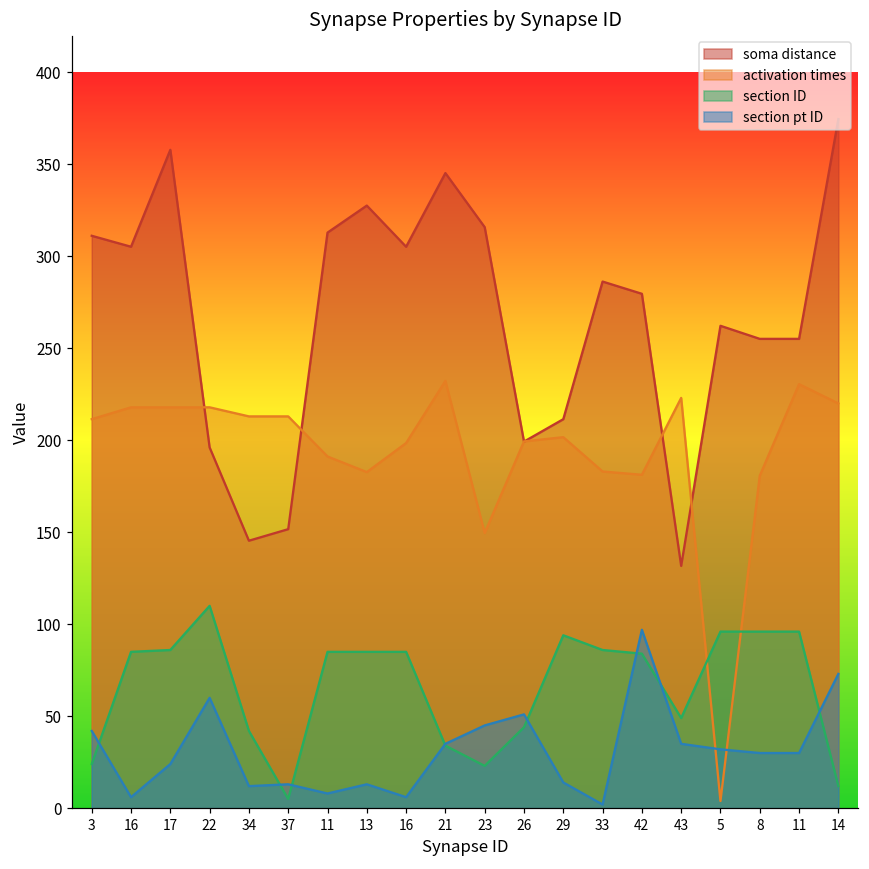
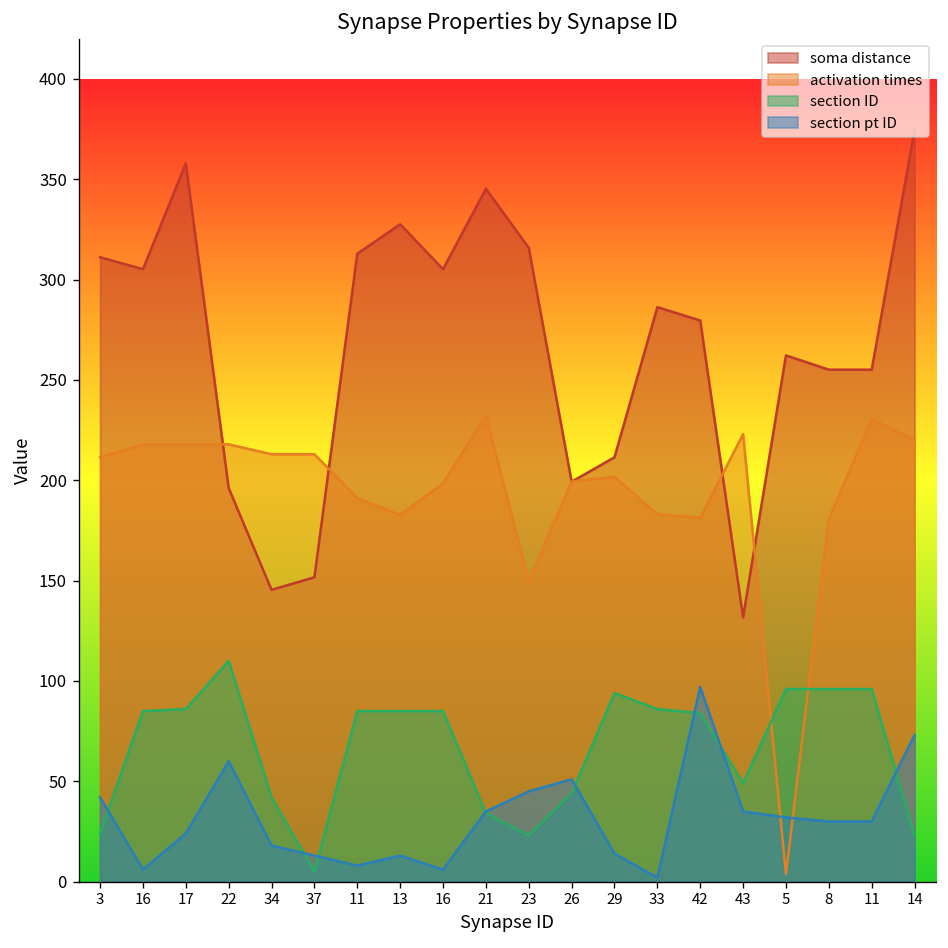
section pt ID, 34: 12 -> 18
section ID, 14: 12 -> 23
